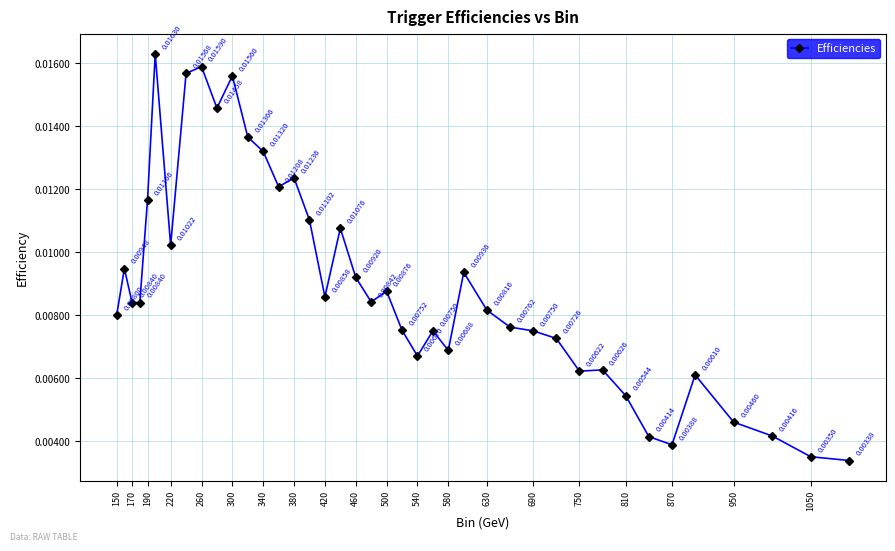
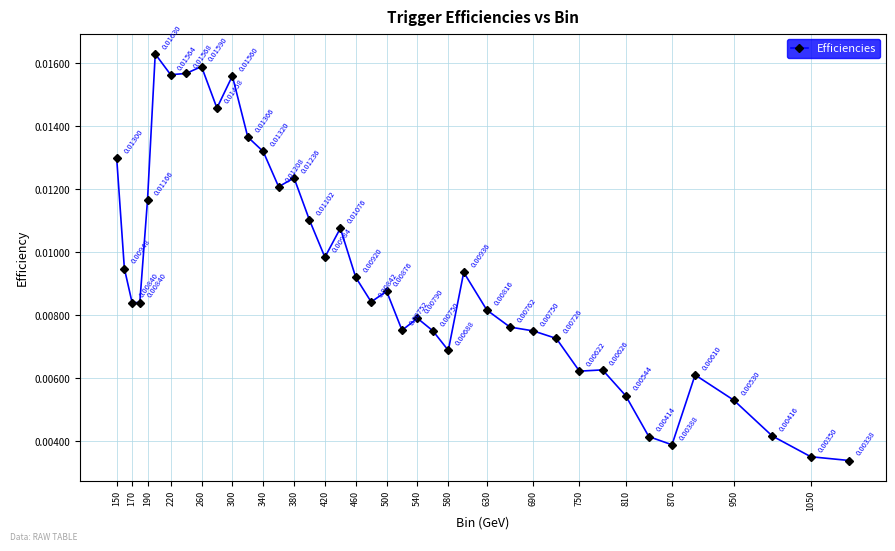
150: 0.00800 -> 0.01300
220: 0.01022 -> 0.01564
420: 0.00858 -> 0.00984
540: 0.00670 -> 0.00790
950: 0.00460 -> 0.00530
